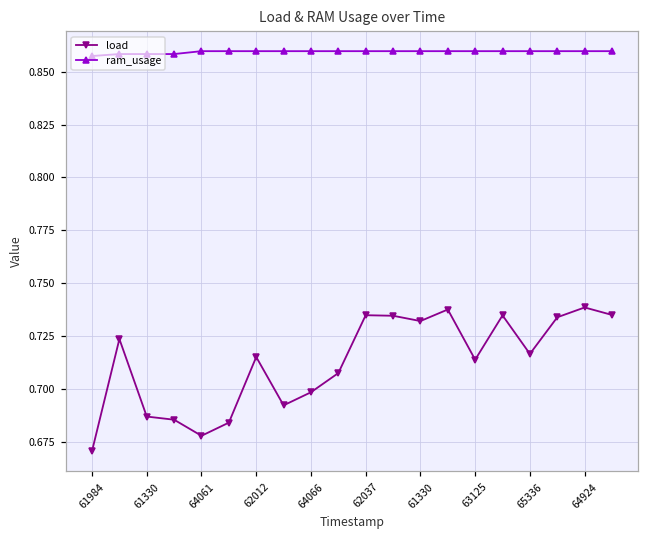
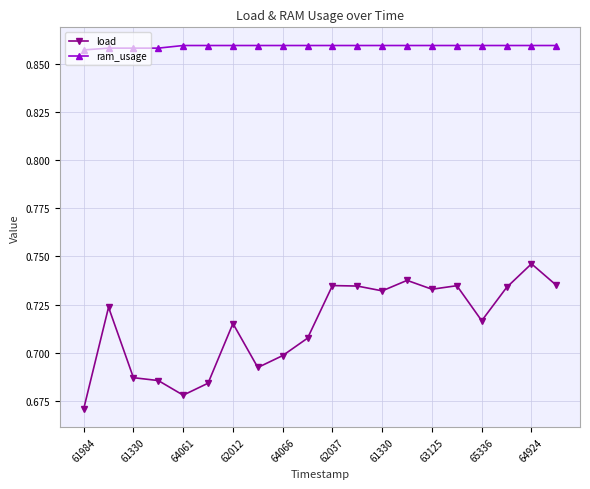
load, 63125: 0.714 -> 0.733
load, 64924: 0.739 -> 0.746
